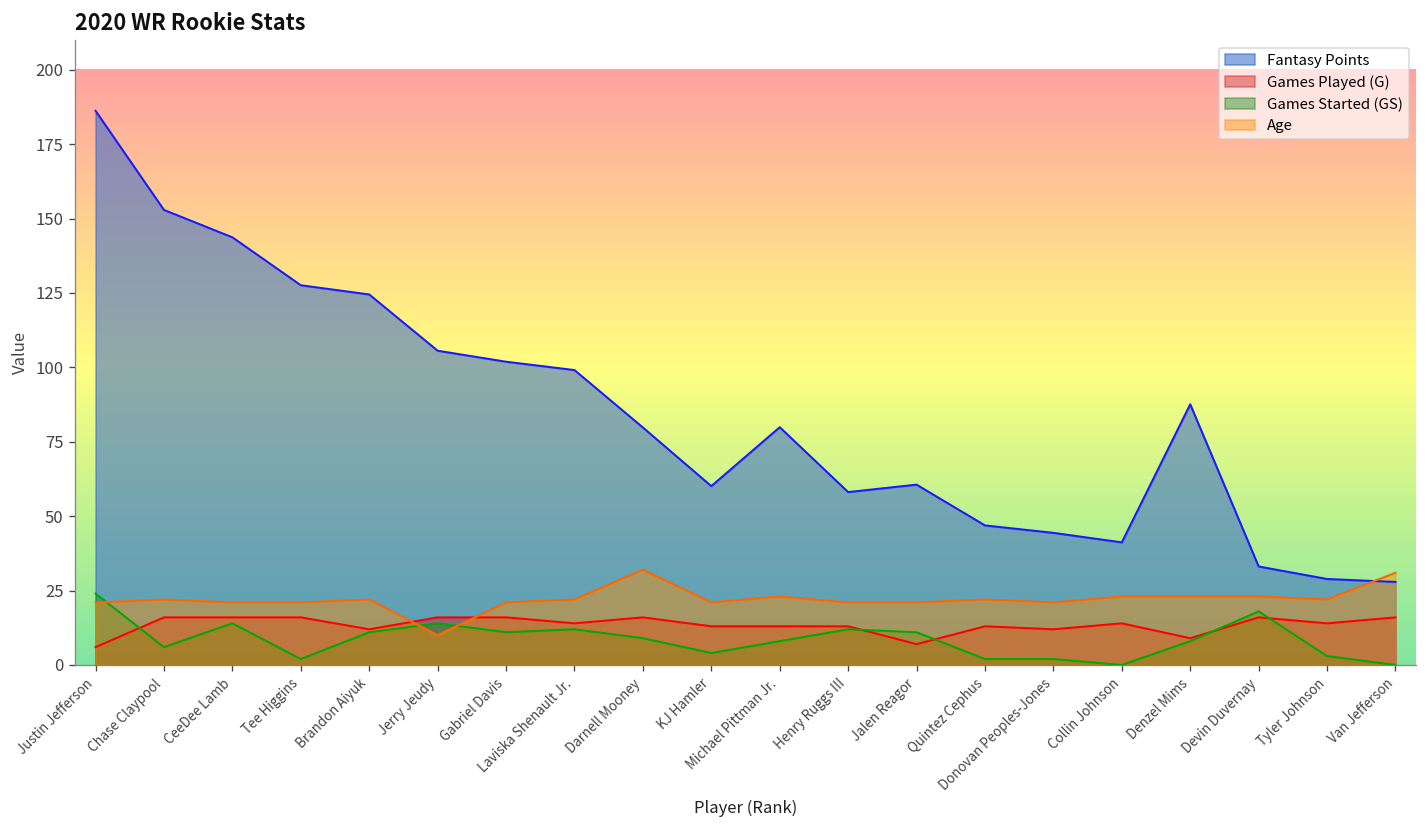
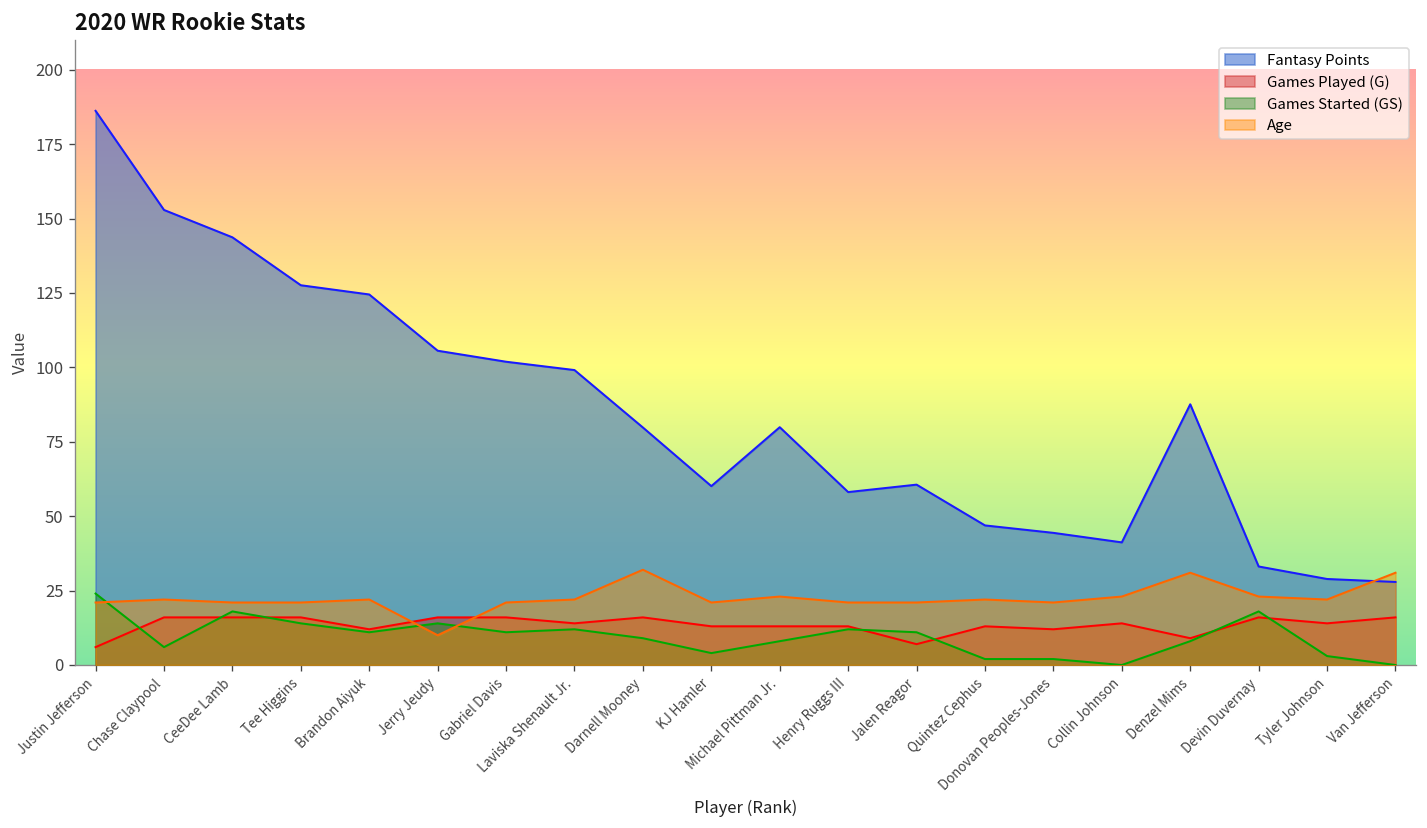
Games Started (GS), CeeDee Lamb: 14 -> 18
Games Started (GS), Tee Higgins: 2 -> 14
Age, Denzel Mims: 23 -> 31
